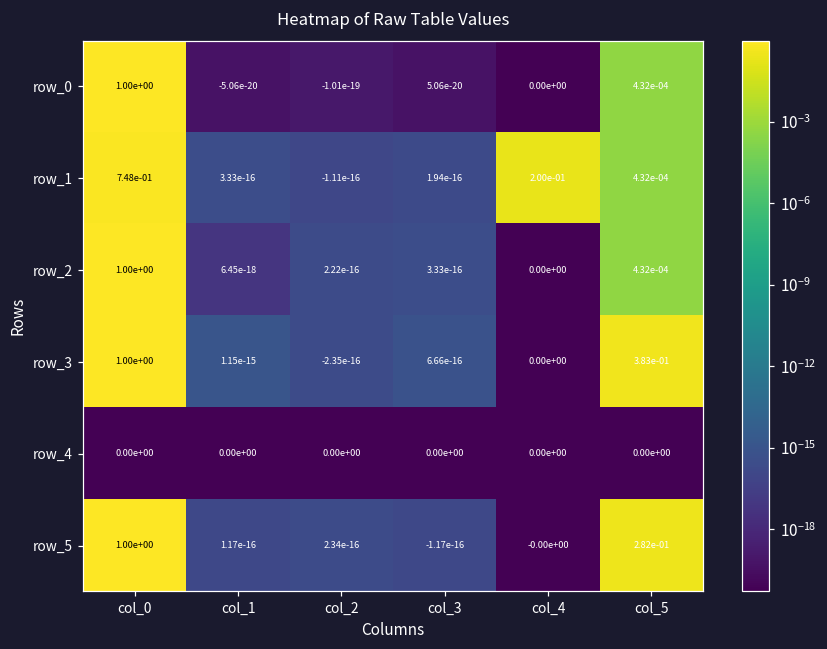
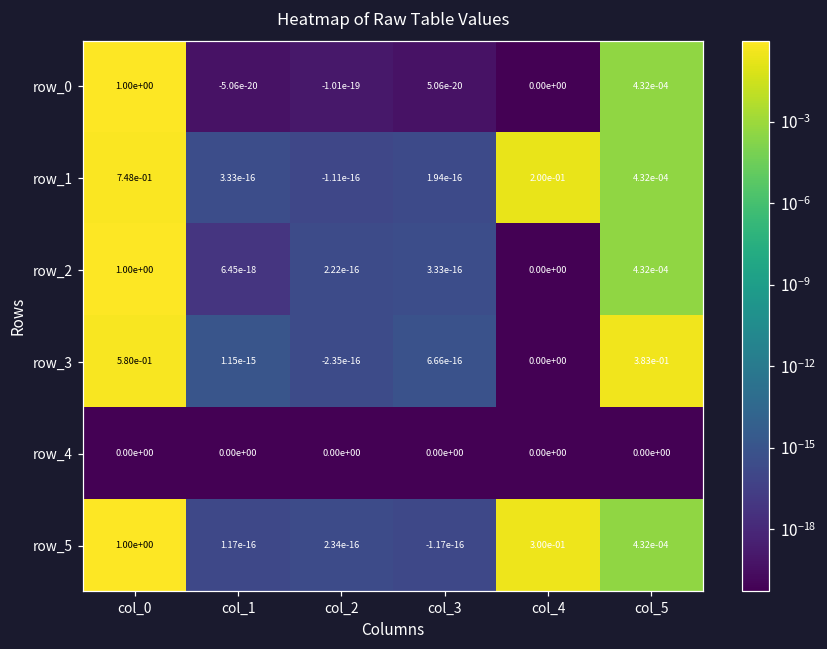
row_3, col_0: 1.00e+00 -> 5.80e-01
row_5, col_4: -0.00e+00 -> 3.00e-01
row_5, col_5: 2.82e-01 -> 4.32e-04
